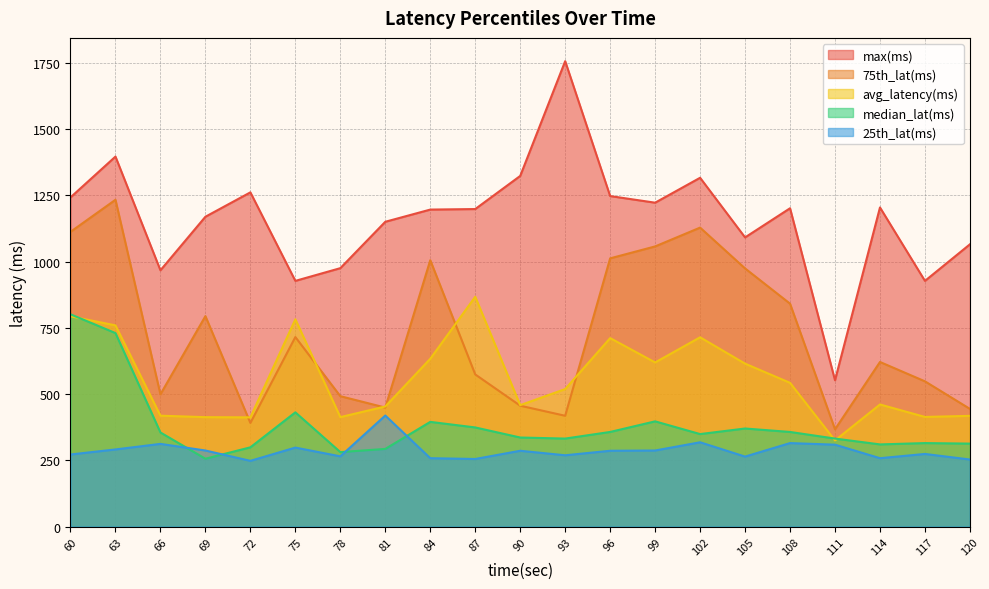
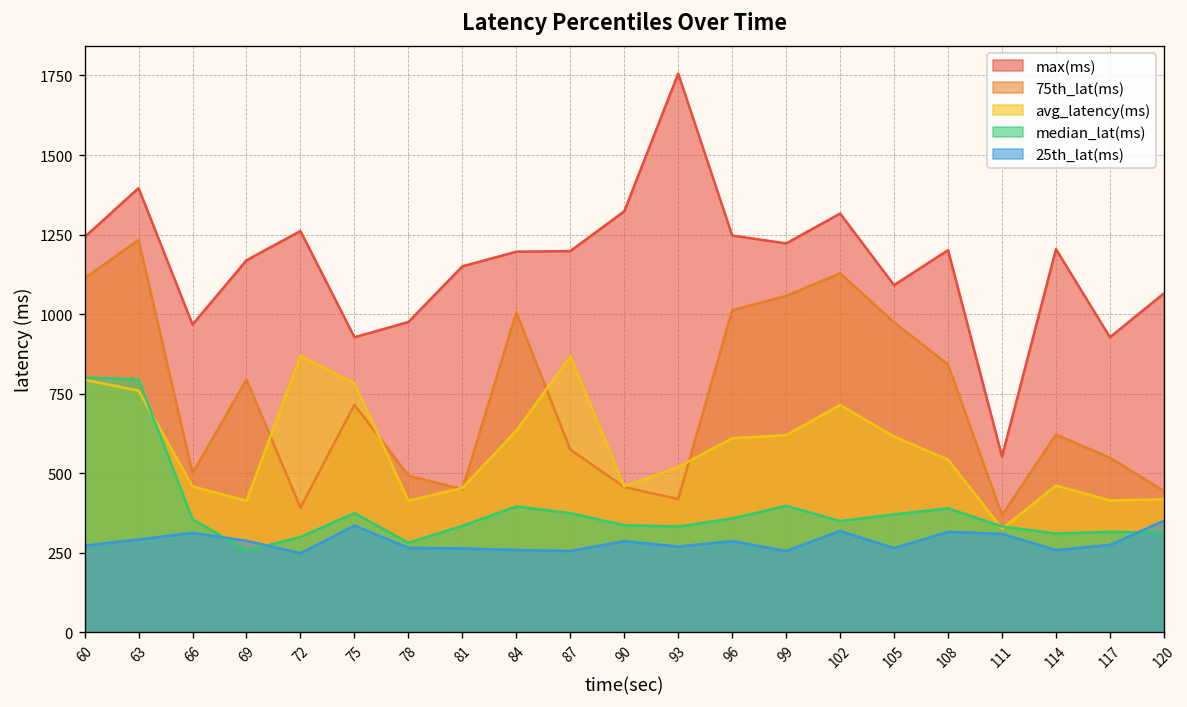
median_lat(ms), 63: 730 -> 790
avg_latency(ms), 66: 420 -> 460
avg_latency(ms), 72: 410 -> 870
median_lat(ms), 75: 430 -> 370
25th_lat(ms), 75: 300 -> 340
median_lat(ms), 81: 290 -> 330
25th_lat(ms), 81: 420 -> 260
avg_latency(ms), 96: 710 -> 610
25th_lat(ms), 99: 290 -> 260
median_lat(ms), 108: 360 -> 390
25th_lat(ms), 120: 250 -> 350
